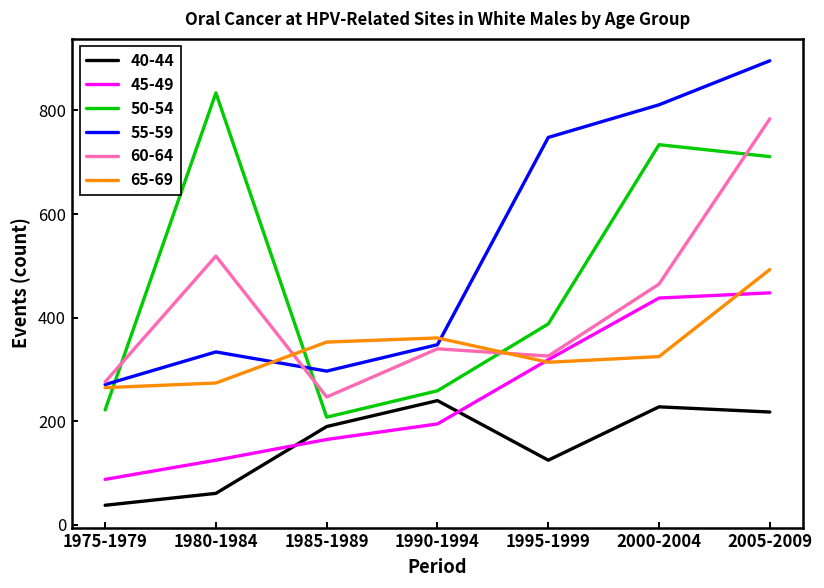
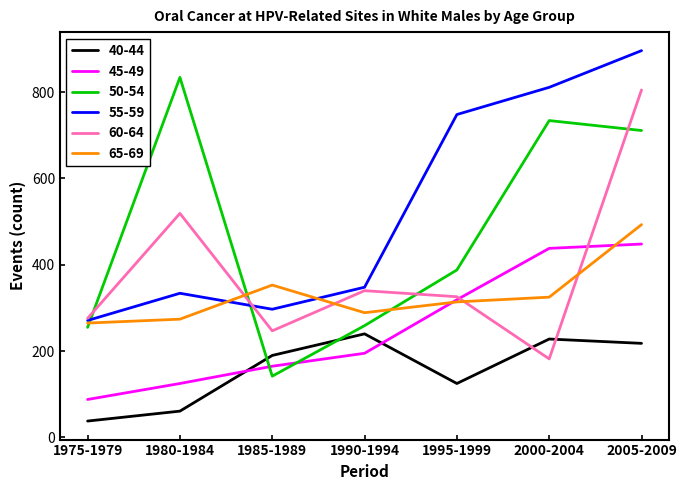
50-54, 1975-1979: 220 -> 260
50-54, 1985-1989: 210 -> 140
65-69, 1990-1994: 360 -> 290
60-64, 2000-2004: 470 -> 180
60-64, 2005-2009: 780 -> 810
